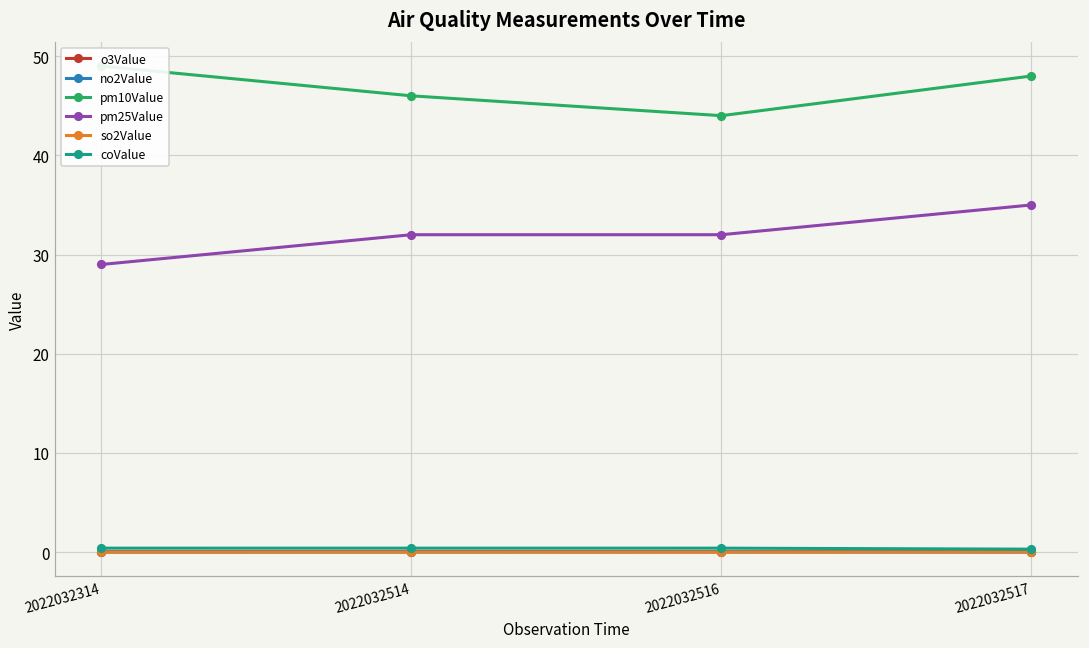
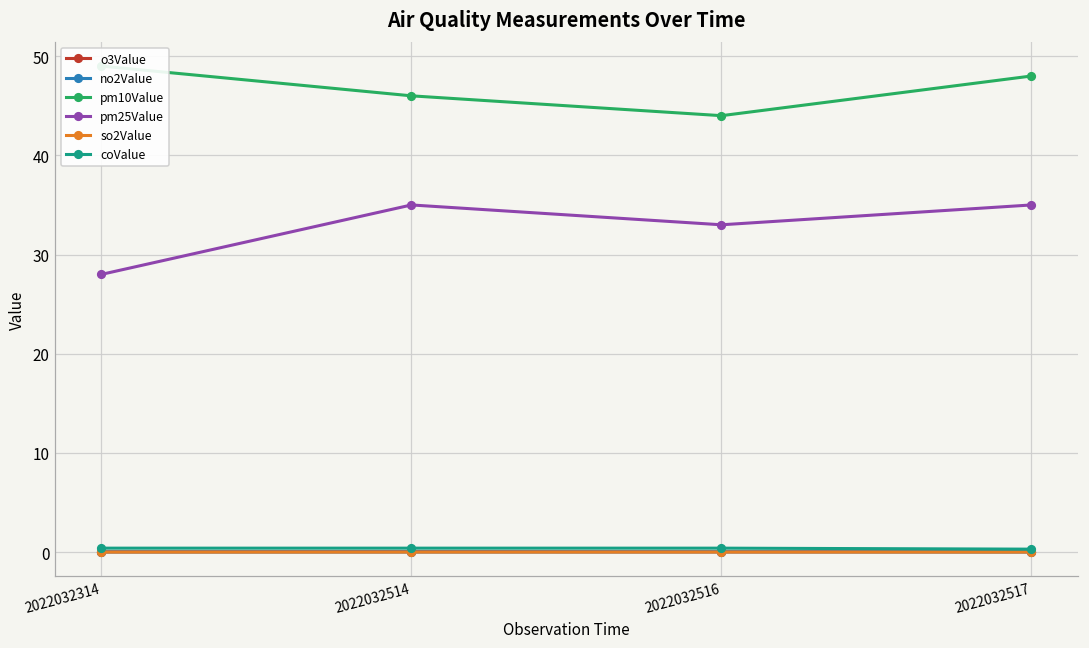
pm25Value, 2022032314: 29 -> 28
pm25Value, 2022032514: 32 -> 35
pm25Value, 2022032516: 32 -> 33
